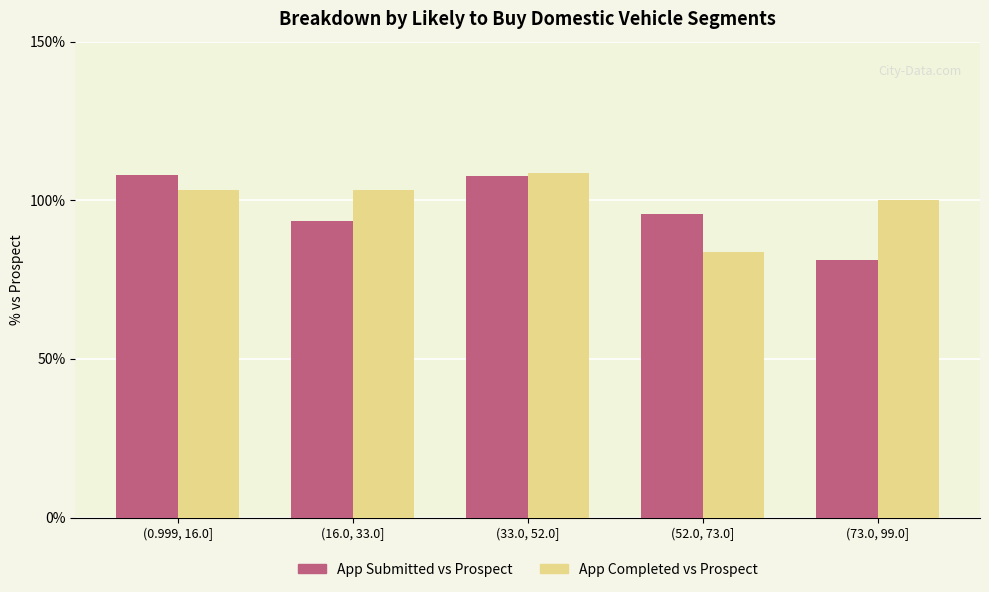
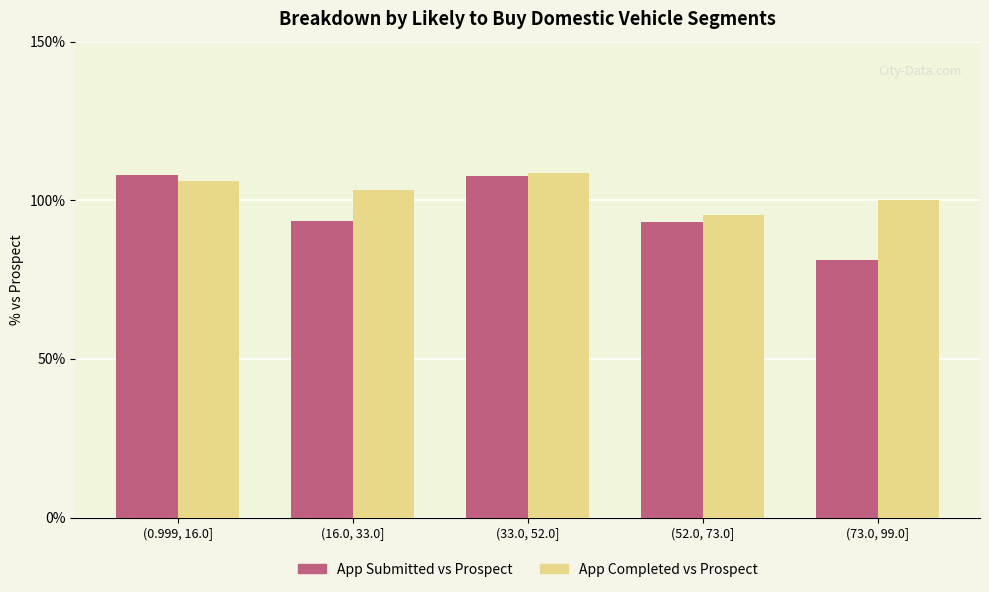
App Completed vs Prospect, (0.999, 16.0]: 103% -> 106%
App Submitted vs Prospect, (52.0, 73.0]: 96% -> 93%
App Completed vs Prospect, (52.0, 73.0]: 84% -> 95%
